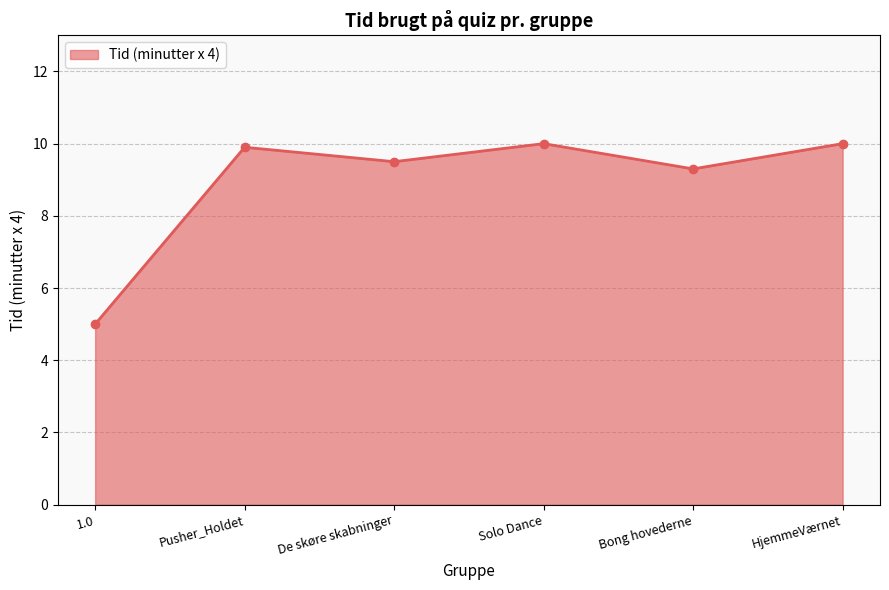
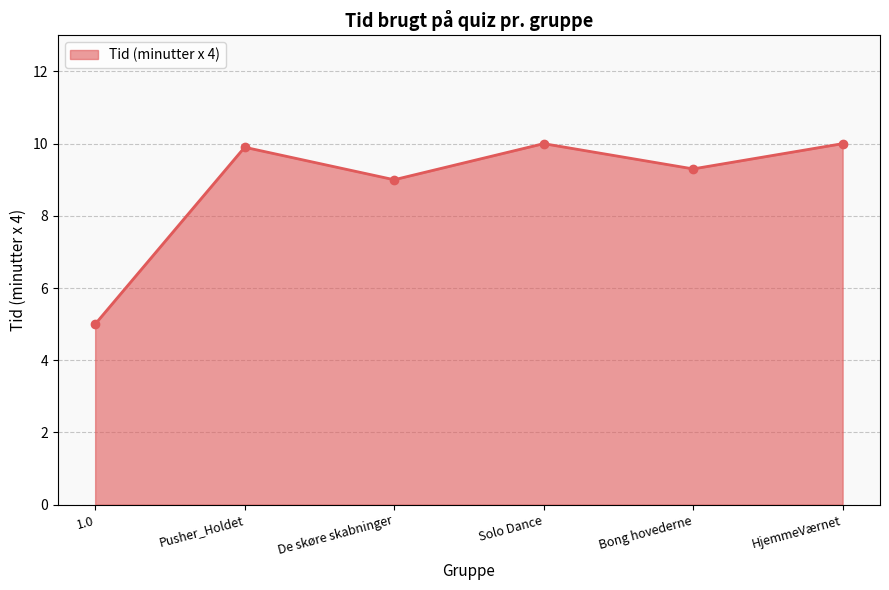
De skøre skabninger: 9.5 -> 9.0
